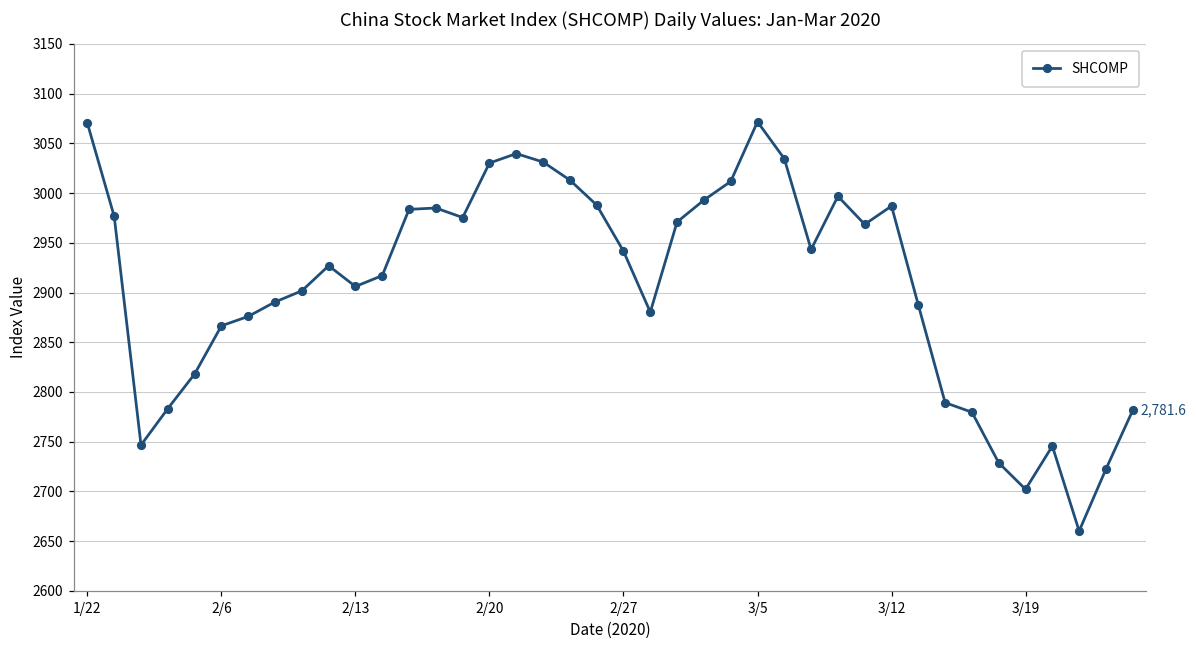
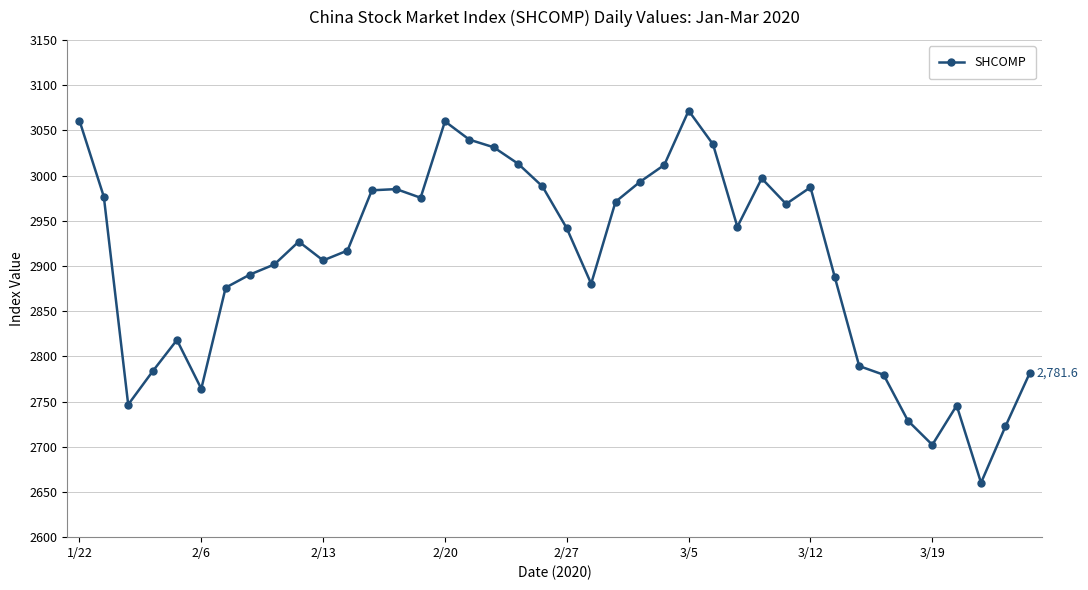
1/22: 3070 -> 3060
2/6: 2870 -> 2760
2/20: 3030 -> 3060
